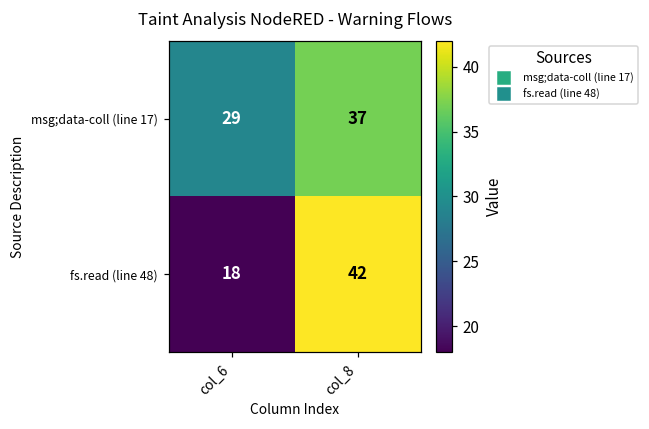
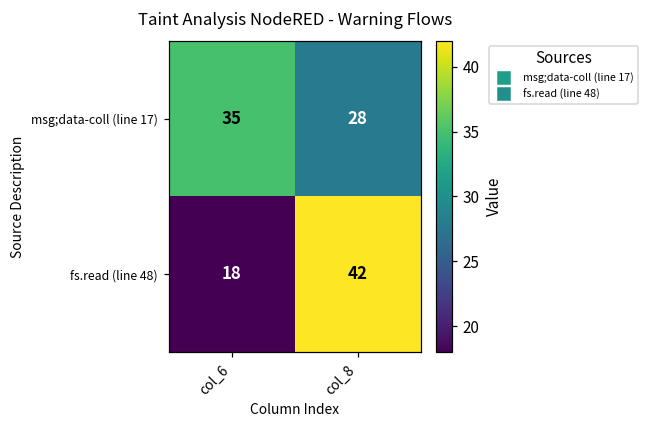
msg;data-coll (line 17), col_6: 29 -> 35
msg;data-coll (line 17), col_8: 37 -> 28
